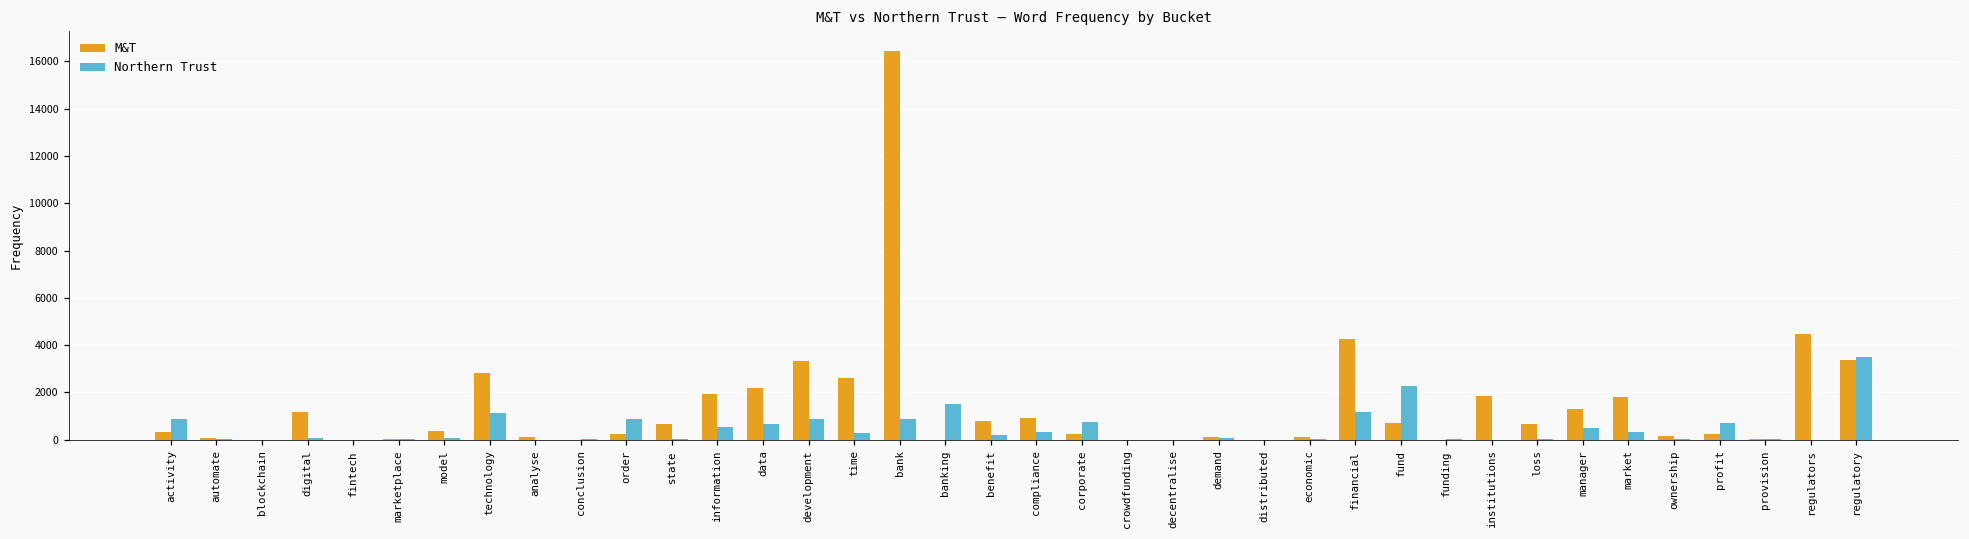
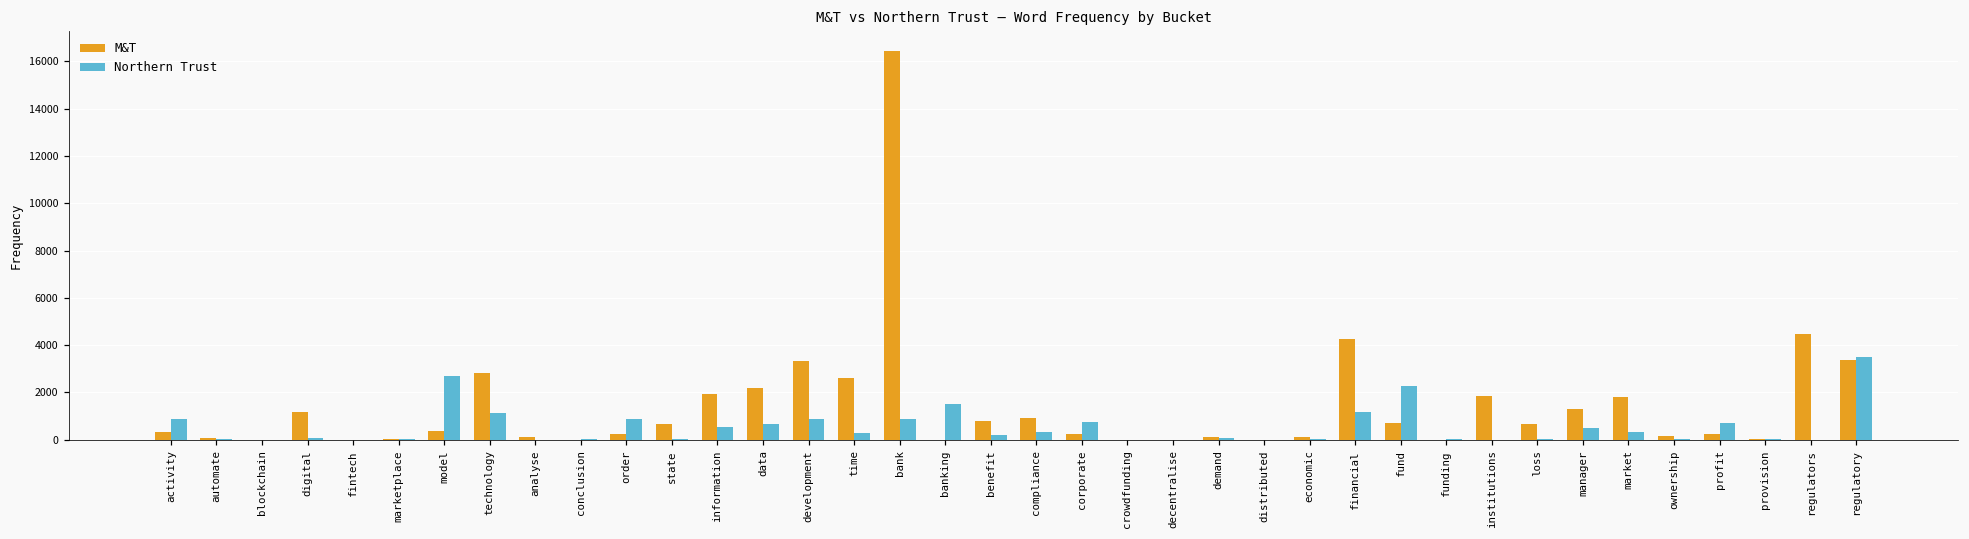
Northern Trust, model: 100 -> 2700
